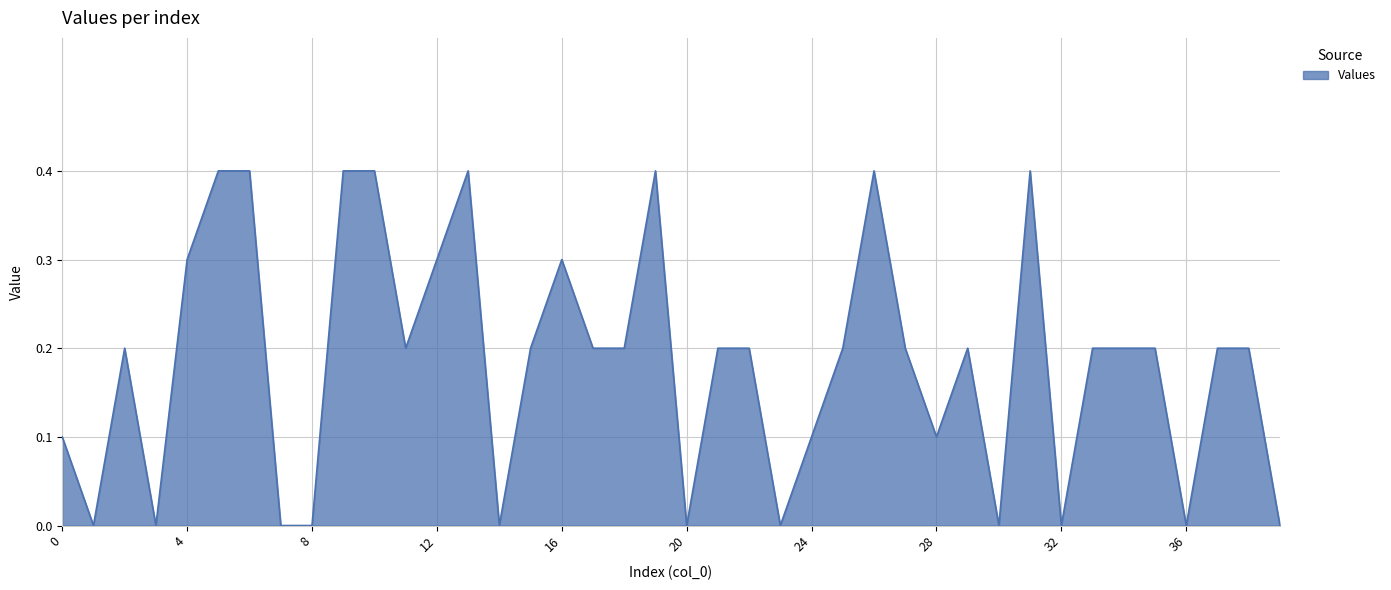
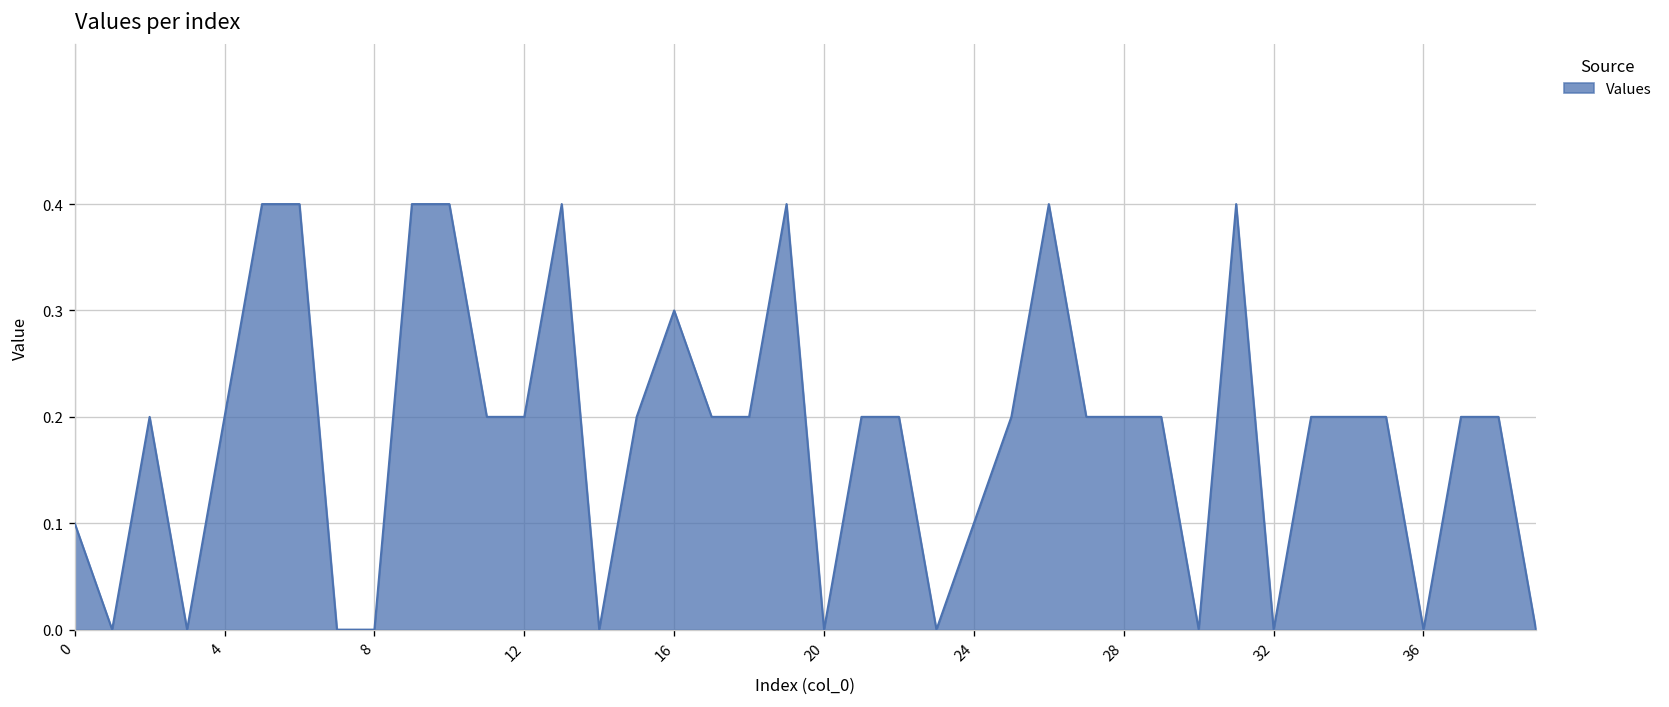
4: 0.3 -> 0.2
12: 0.3 -> 0.2
28: 0.1 -> 0.2
